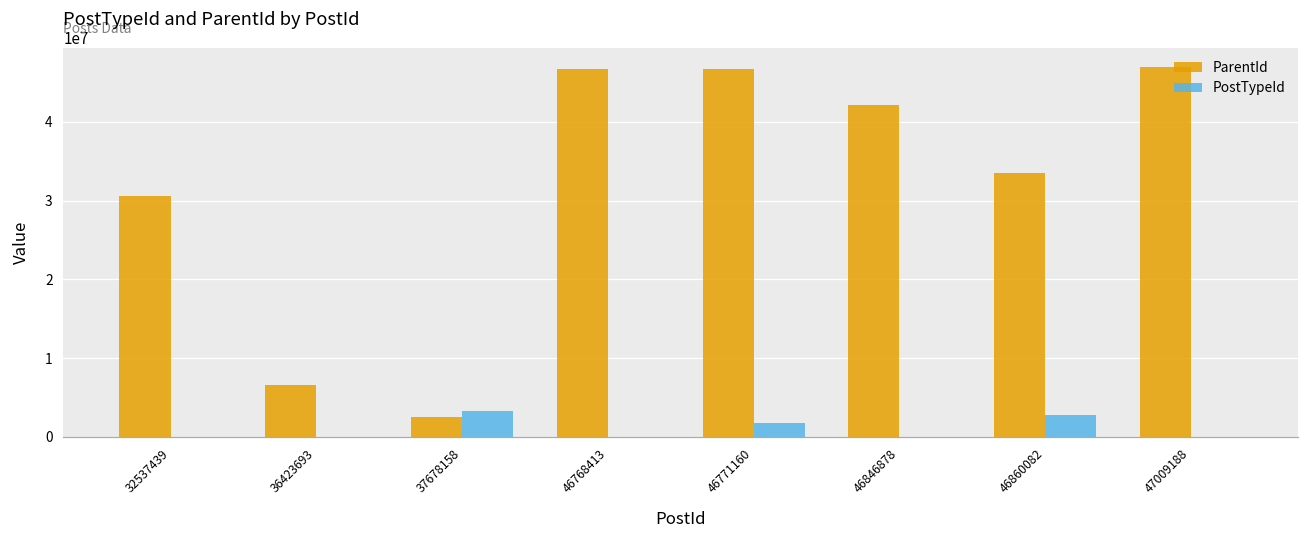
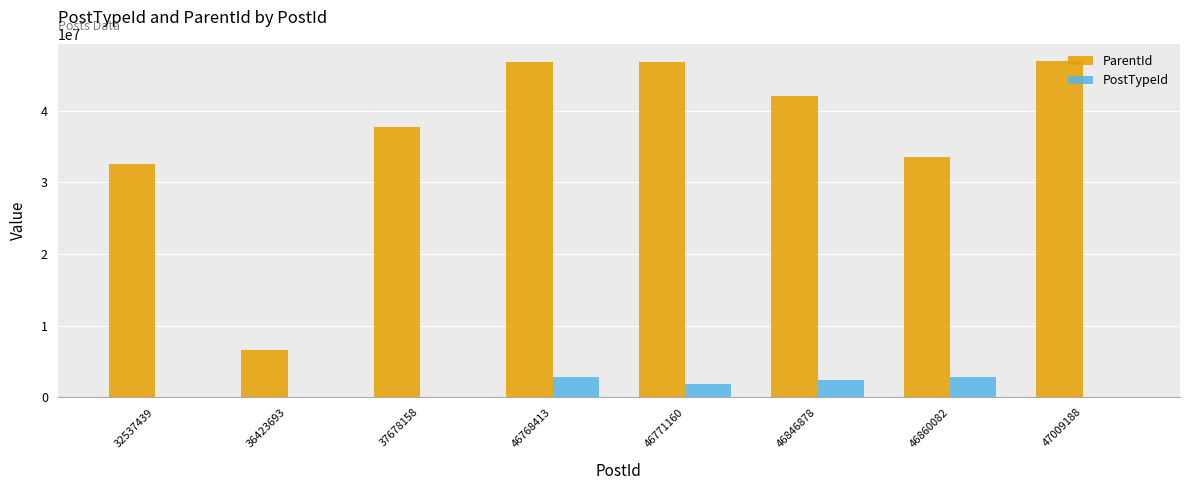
ParentId, 32537439: 31000000 -> 33000000
ParentId, 37678158: 3000000 -> 38000000
PostTypeId, 37678158: 3000000 -> 0
PostTypeId, 46768413: 0 -> 3000000
PostTypeId, 46846878: 0 -> 2000000
